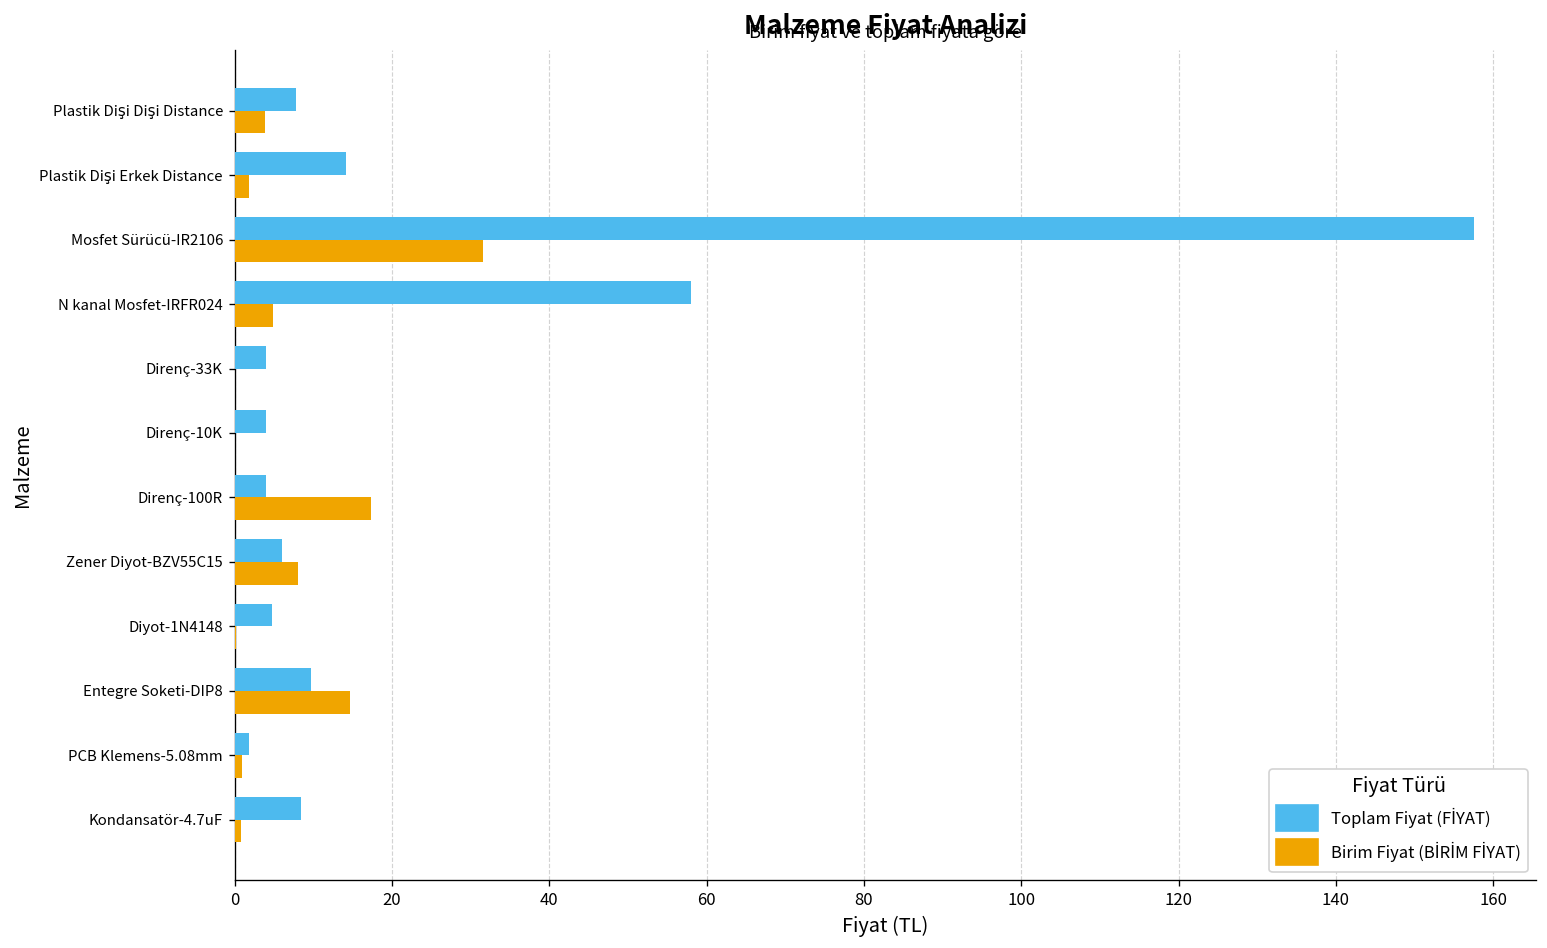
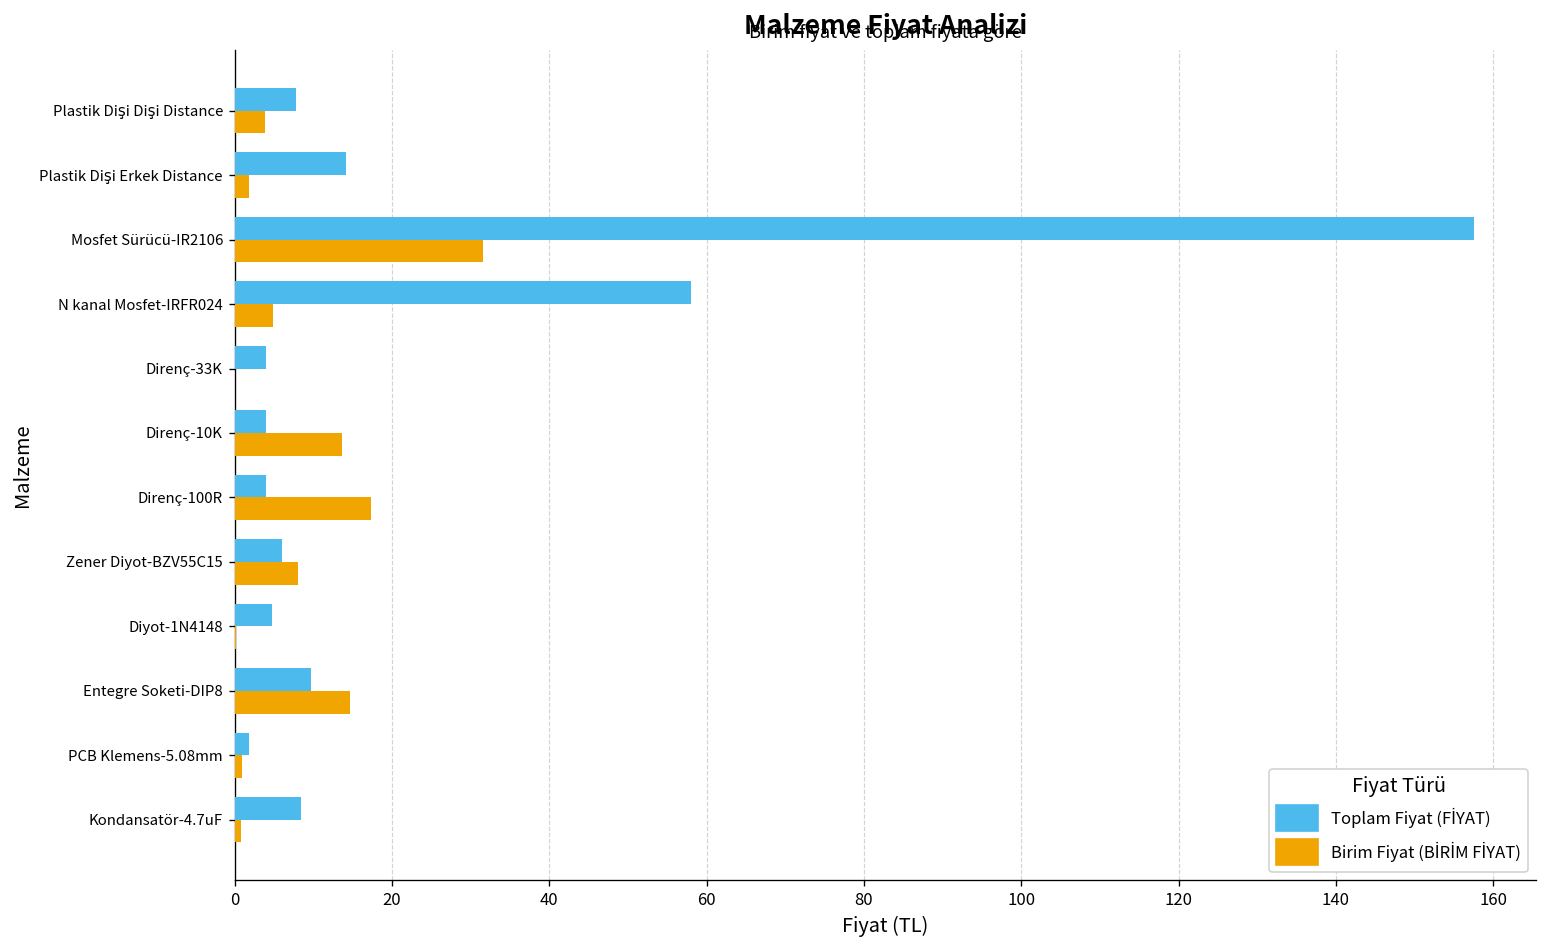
Birim Fiyat (BİRİM FİYAT), Direnç-10K: 0 -> 14
